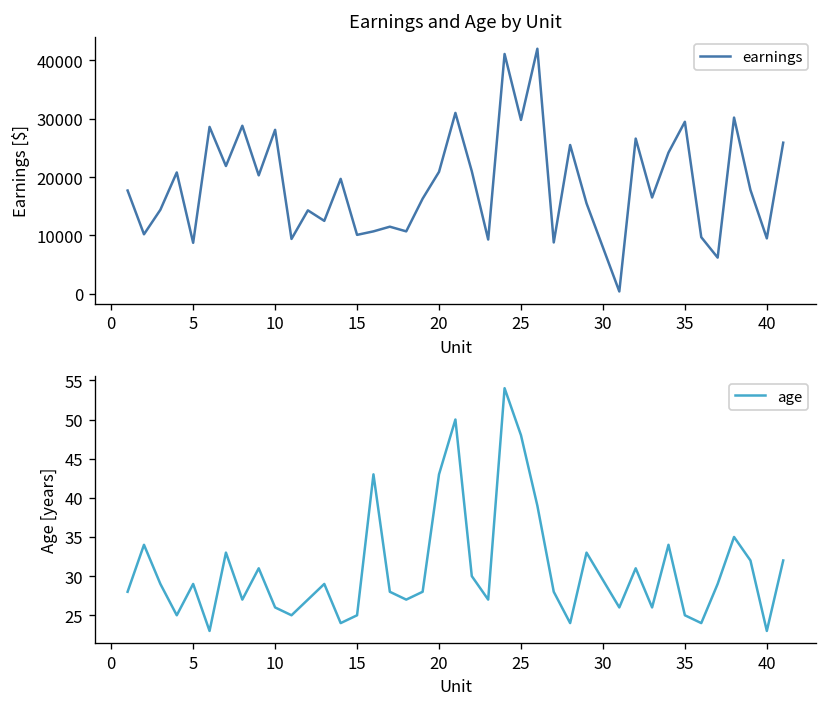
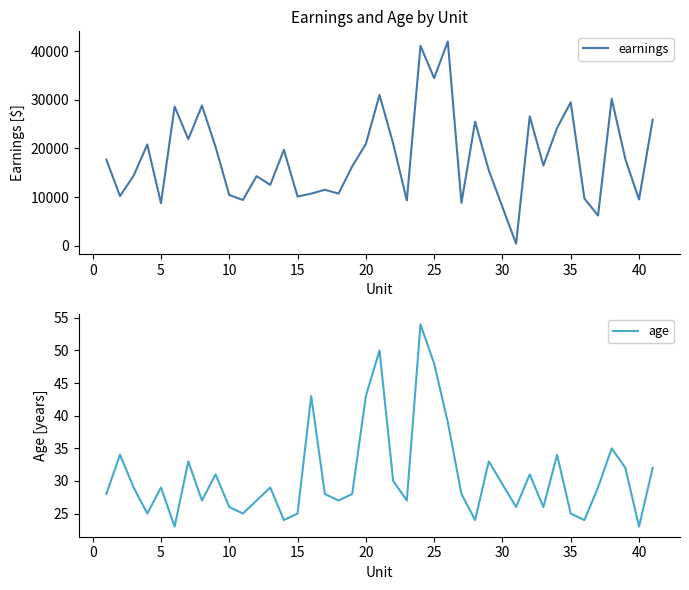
Earnings and Age by Unit, 10: 28000 -> 10000
Earnings and Age by Unit, 25: 30000 -> 34000
